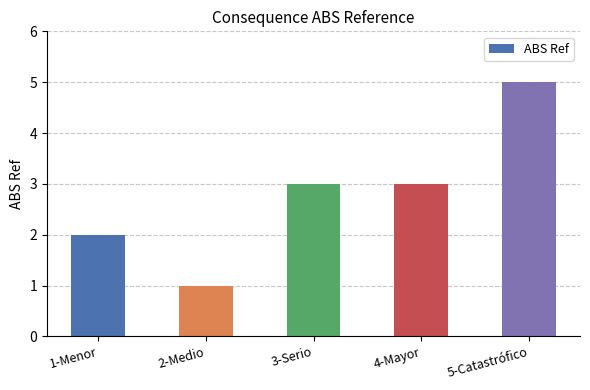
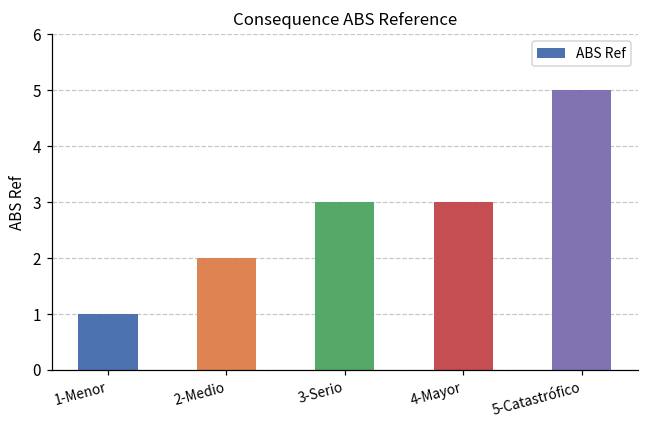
1-Menor: 2 -> 1
2-Medio: 1 -> 2
